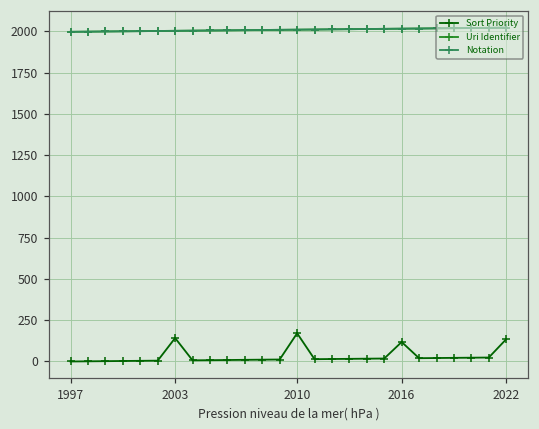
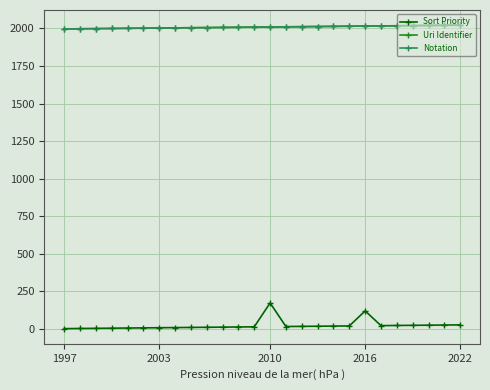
Sort Priority, 2003: 140 -> 10
Sort Priority, 2022: 140 -> 30
